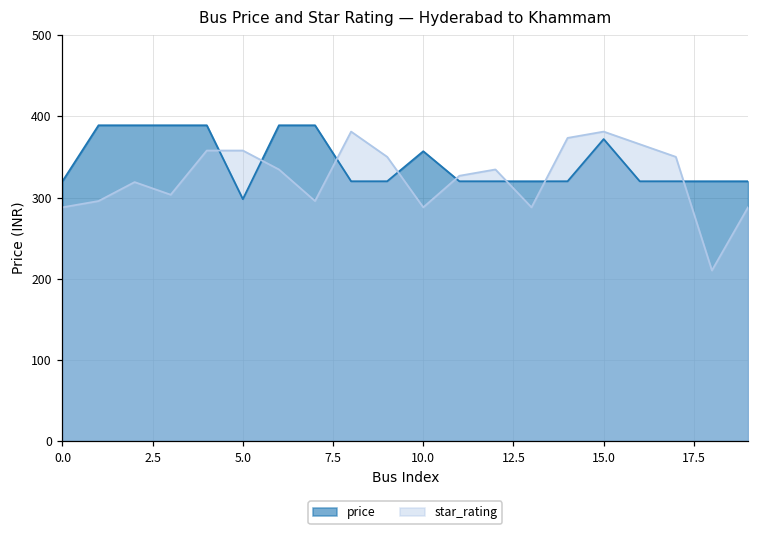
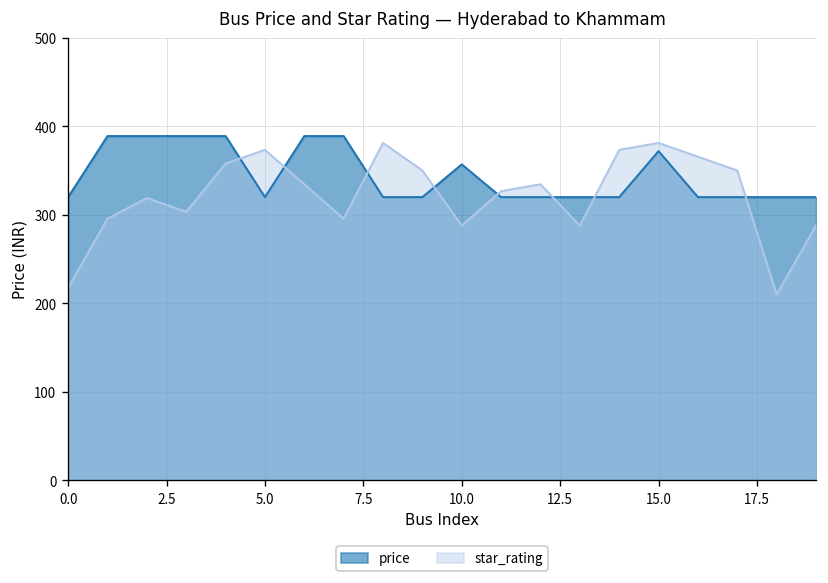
star_rating, 0.0: 290 -> 220
price, 5.0: 300 -> 320
star_rating, 5.0: 360 -> 370
